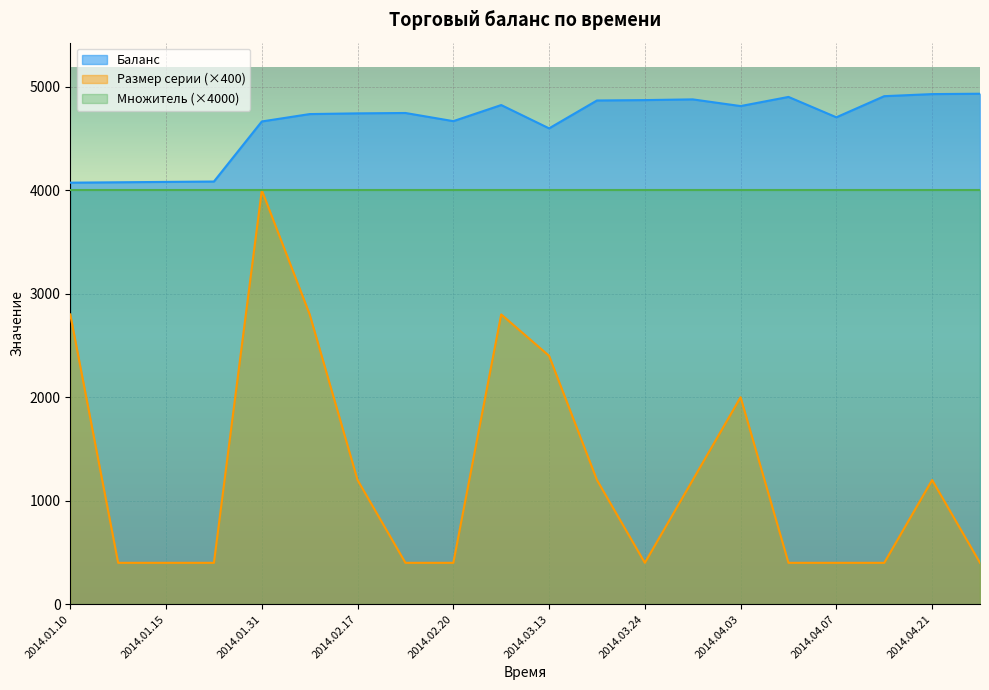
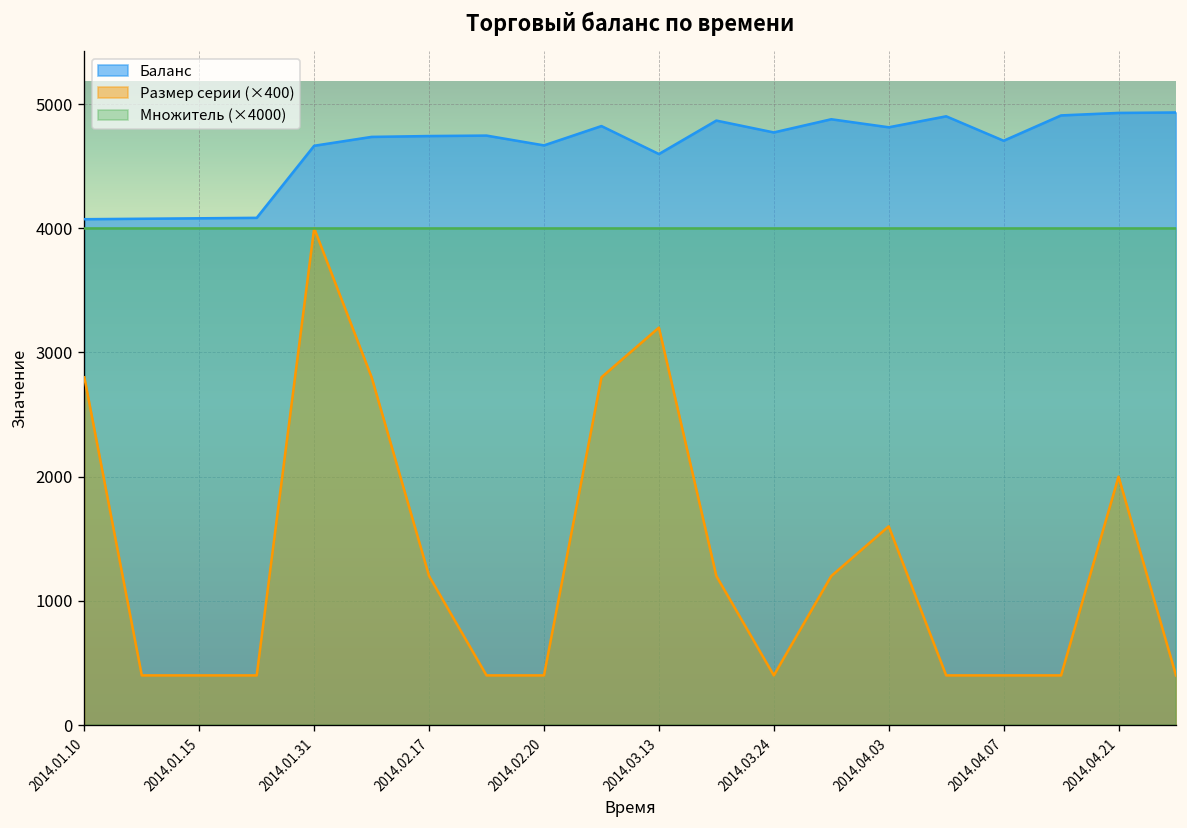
Размер серии (×400), 2014.03.13: 2400 -> 3200
Баланс, 2014.03.24: 4870 -> 4770
Размер серии (×400), 2014.04.03: 2000 -> 1600
Размер серии (×400), 2014.04.21: 1200 -> 2000
